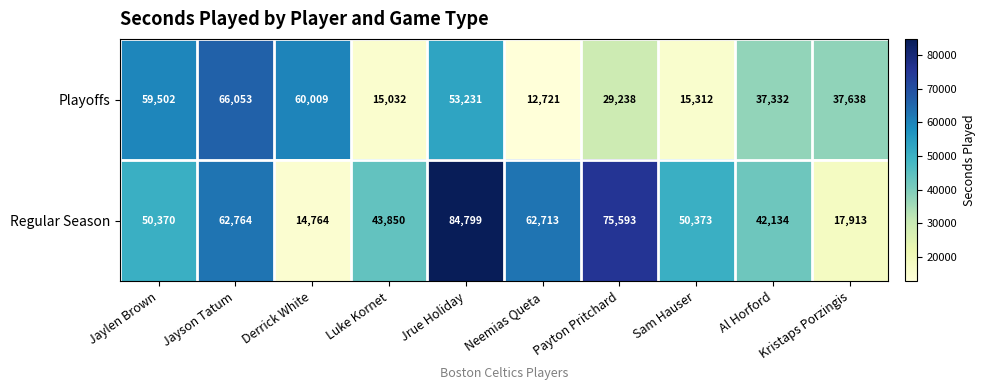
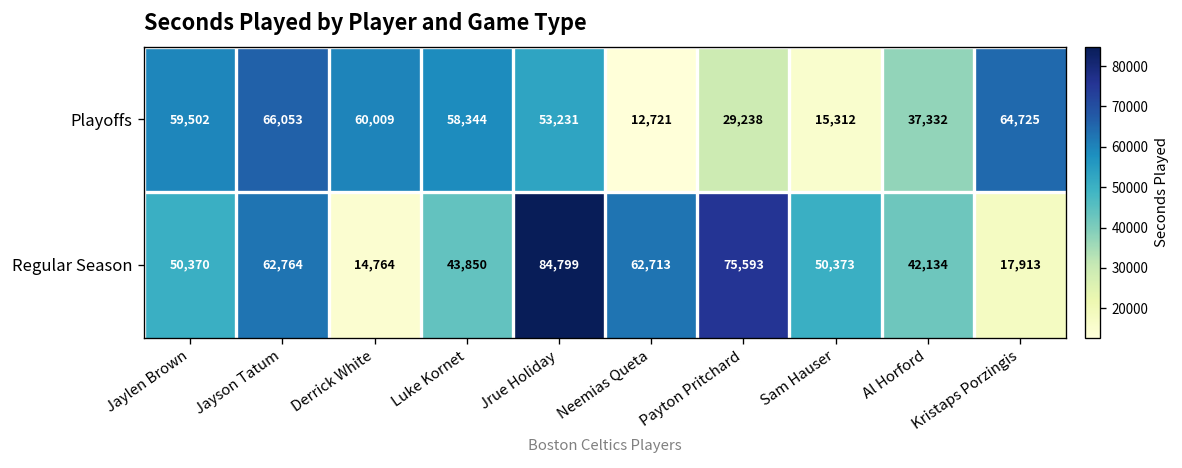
Playoffs, Luke Kornet: 15,032 -> 58,344
Playoffs, Kristaps Porzingis: 37,638 -> 64,725
